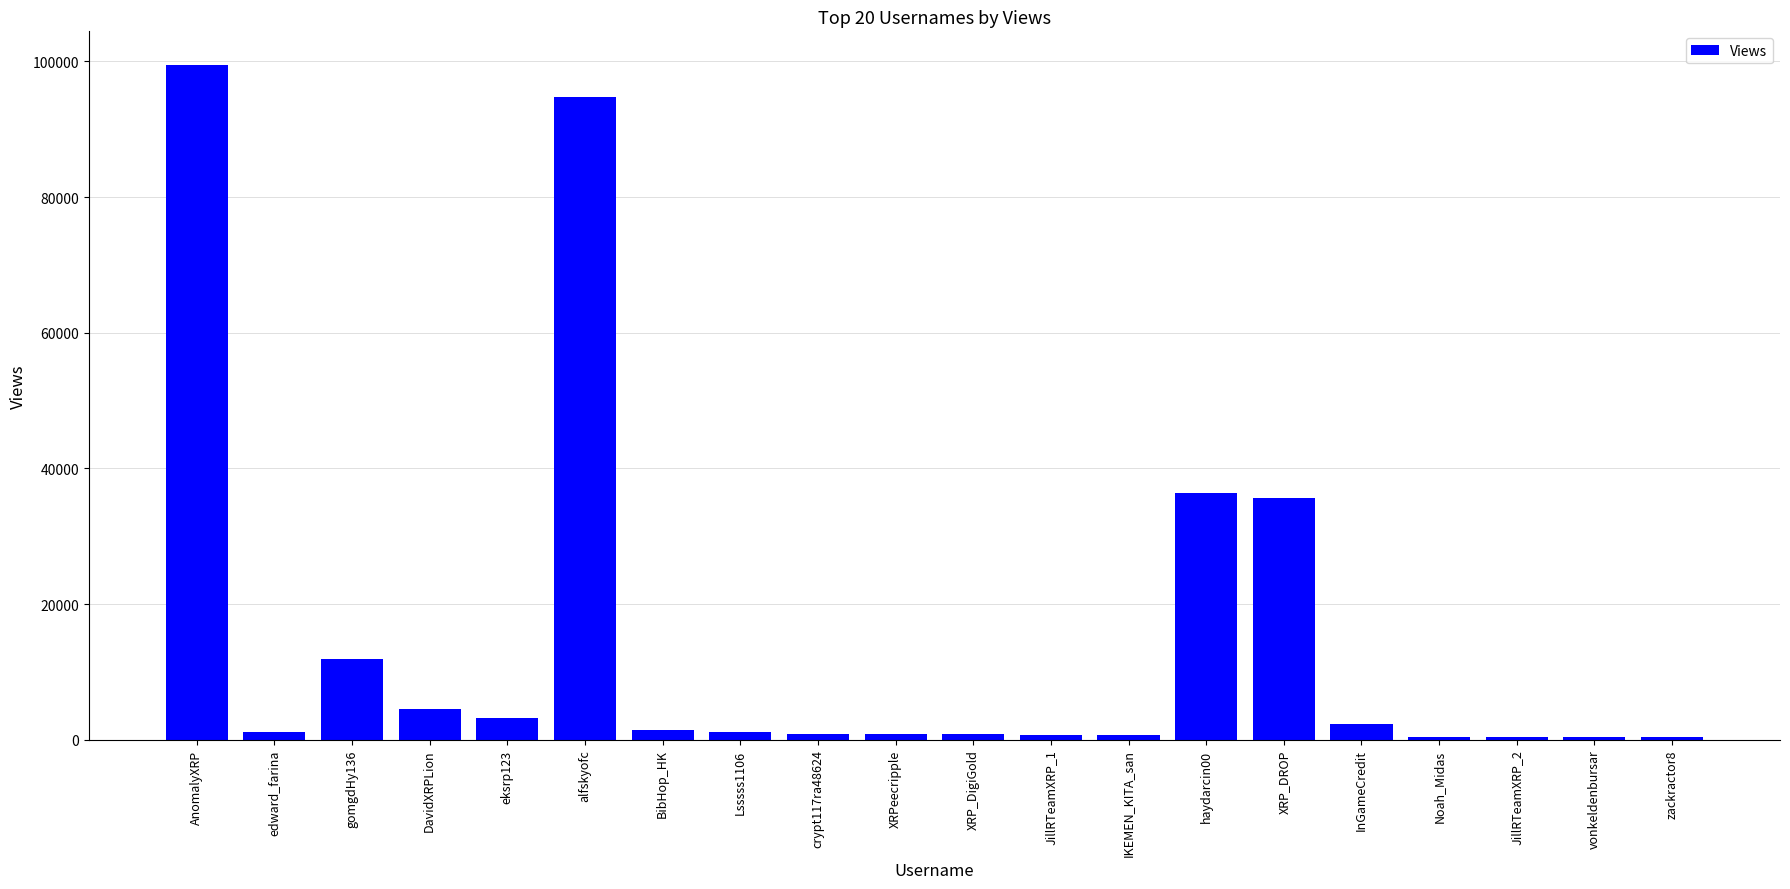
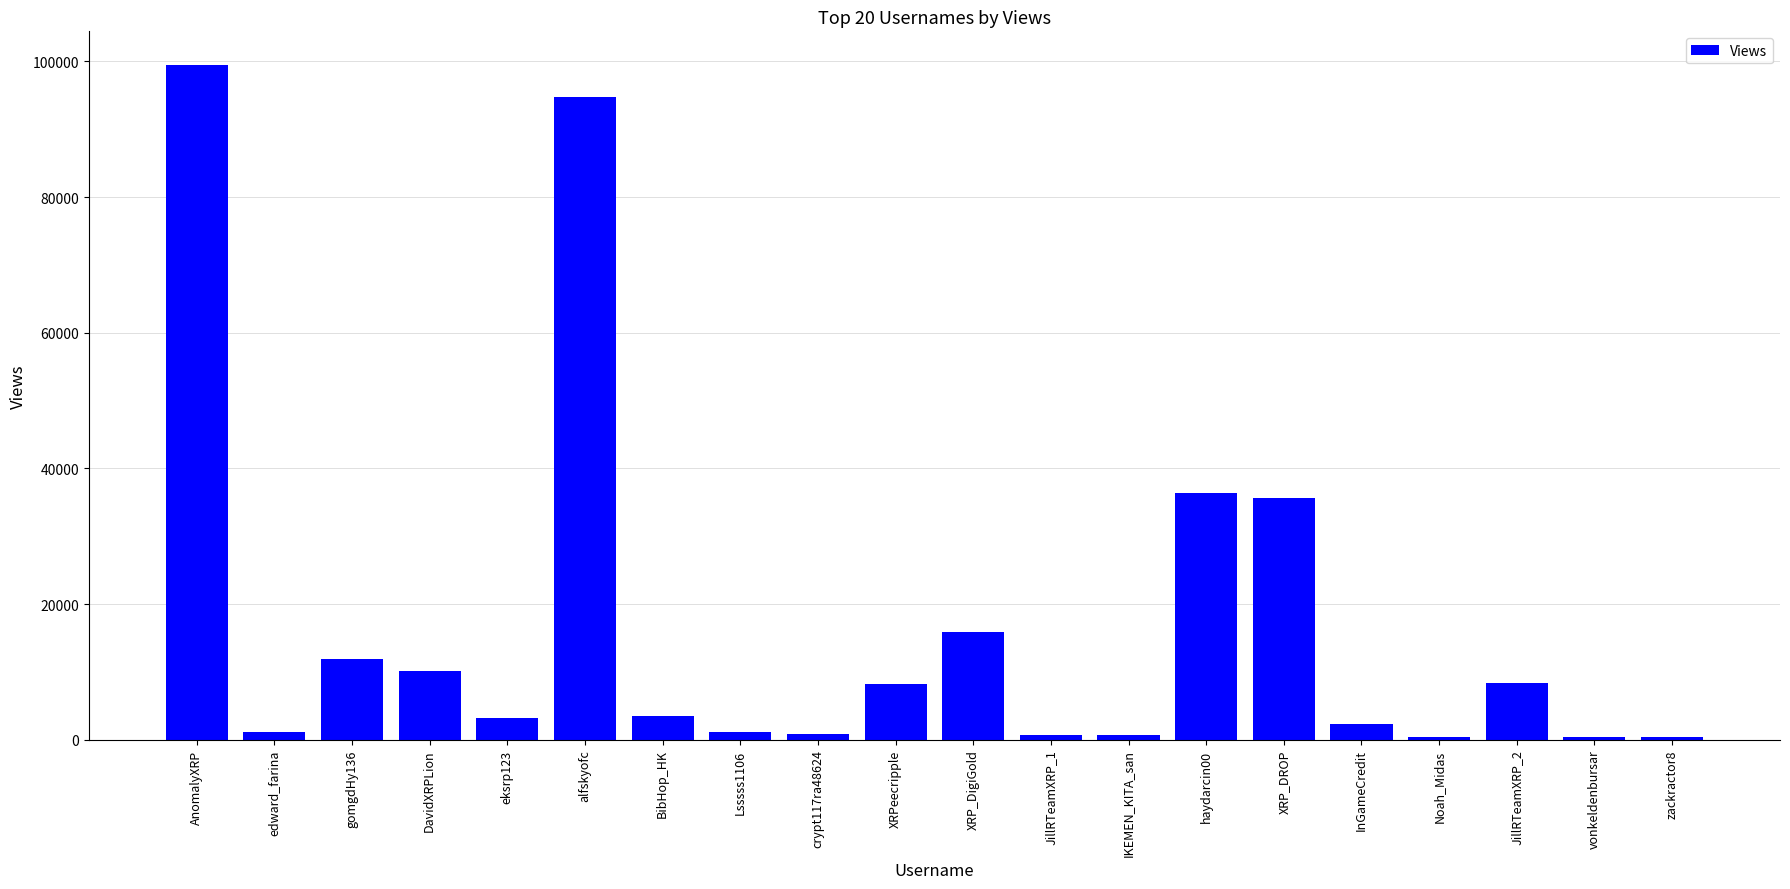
DavidXRPLion: 5000 -> 10000
BibHop_HK: 1000 -> 3000
XRPeecripple: 1000 -> 8000
XRP_DigiGold: 1000 -> 16000
JillRTeamXRP_2: 0 -> 8000
